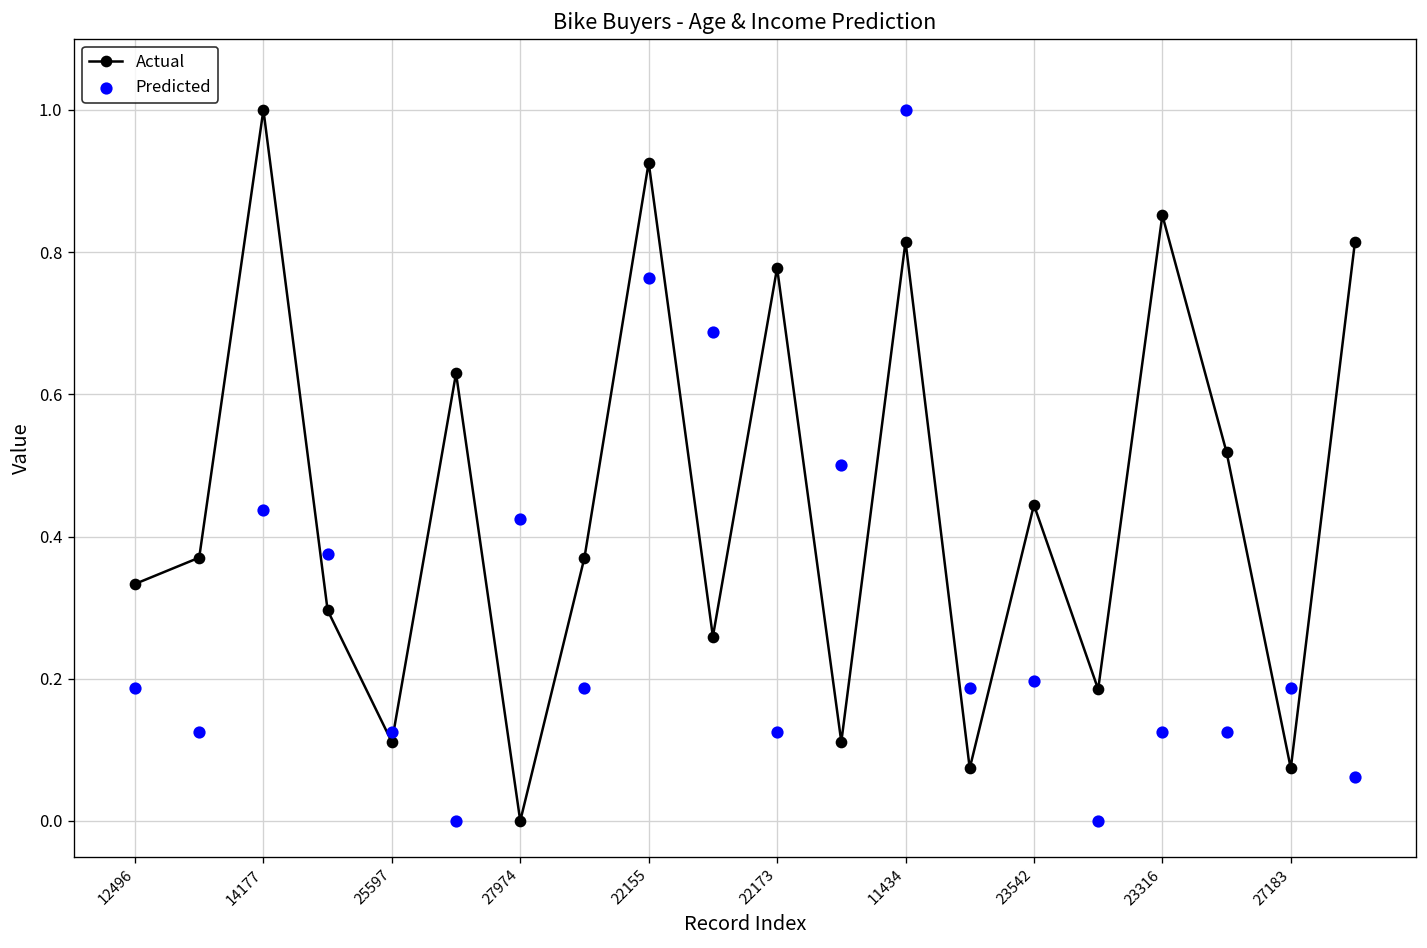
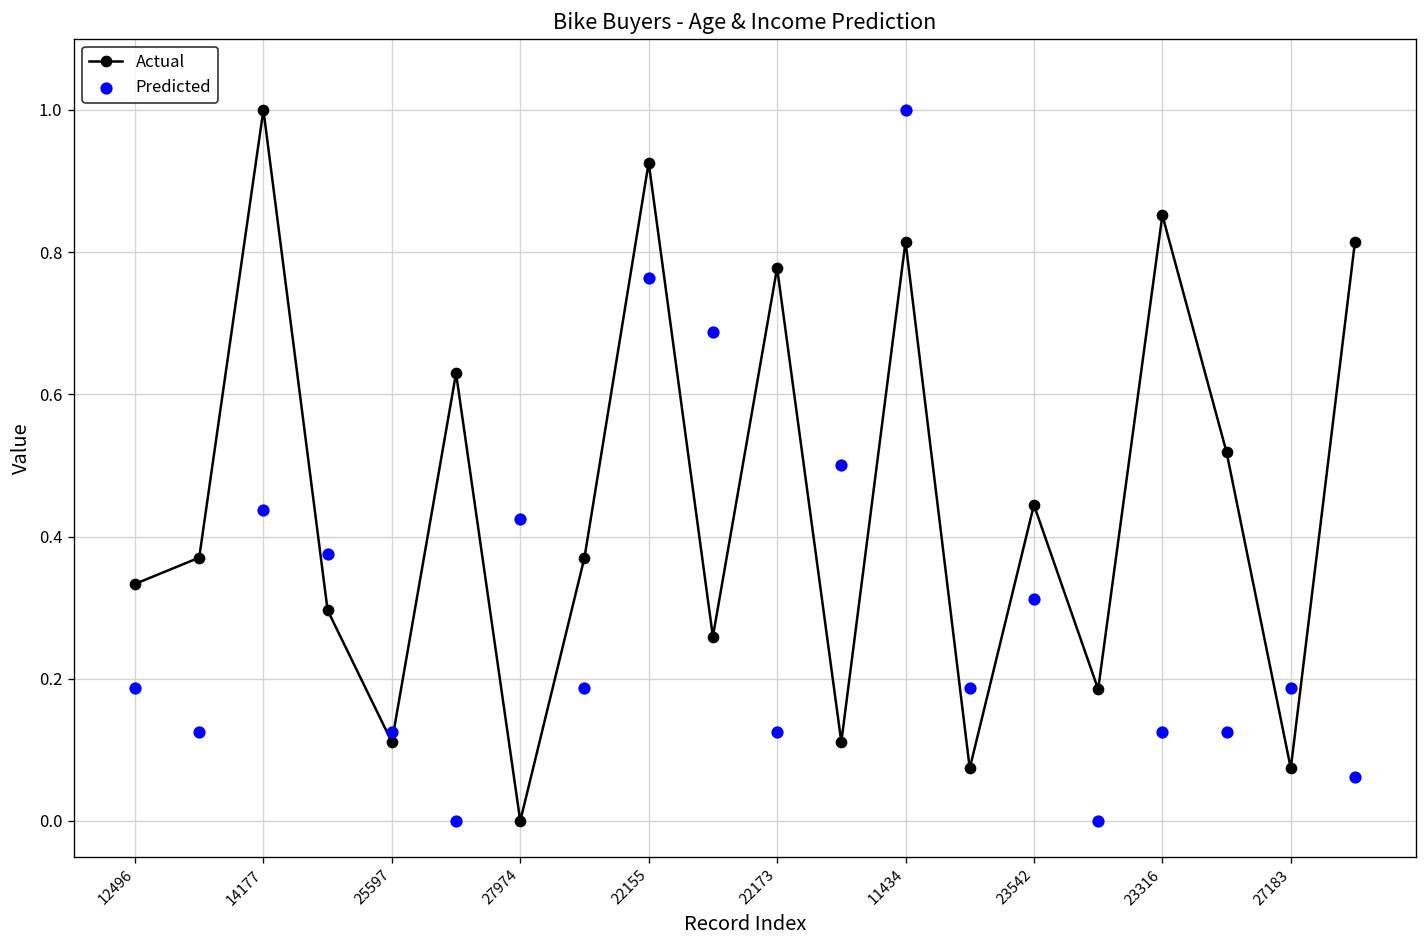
Predicted, 23542: 0.20 -> 0.31
